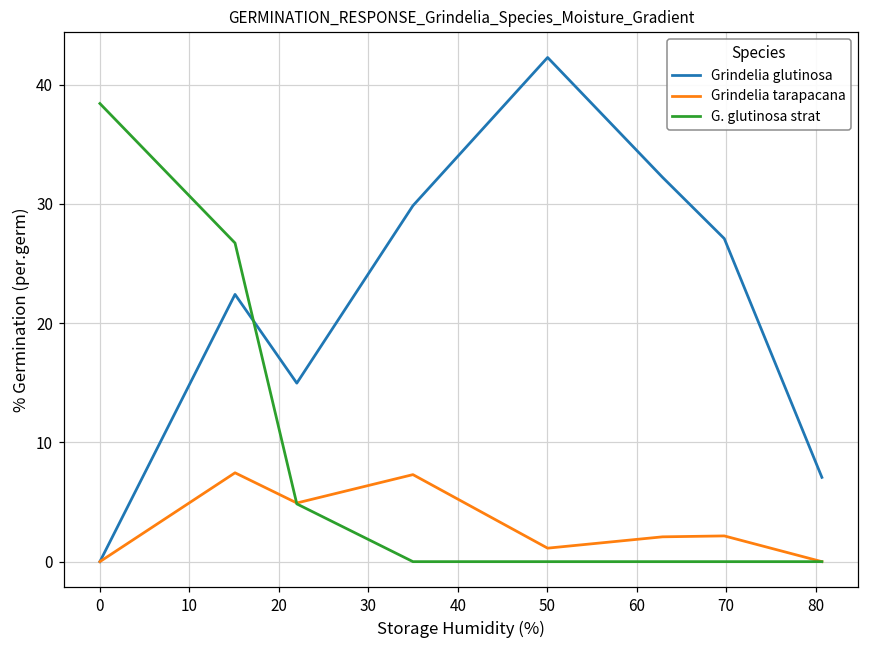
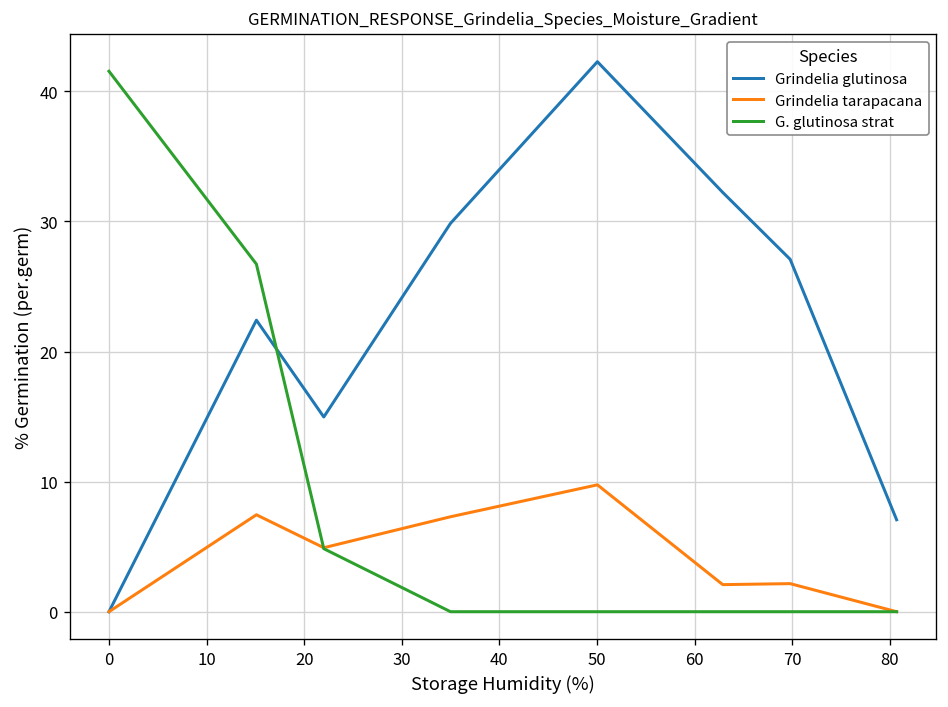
G. glutinosa strat, 0: 38.4 -> 41.5
Grindelia tarapacana, 50: 1.1 -> 9.8
